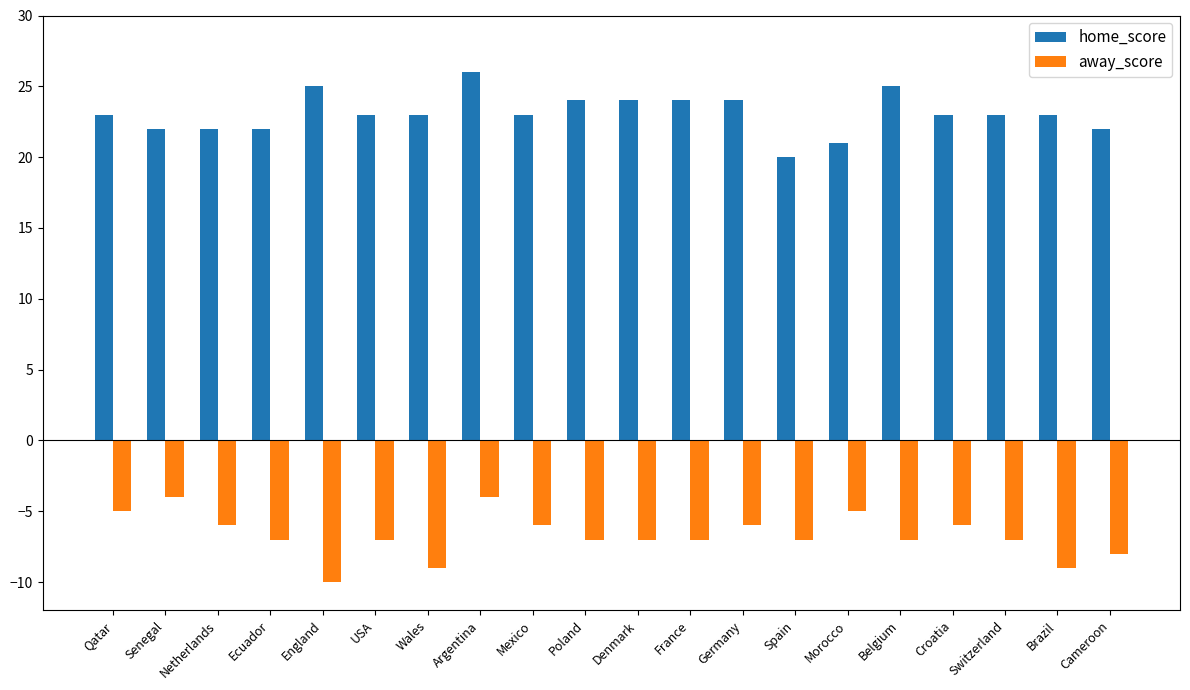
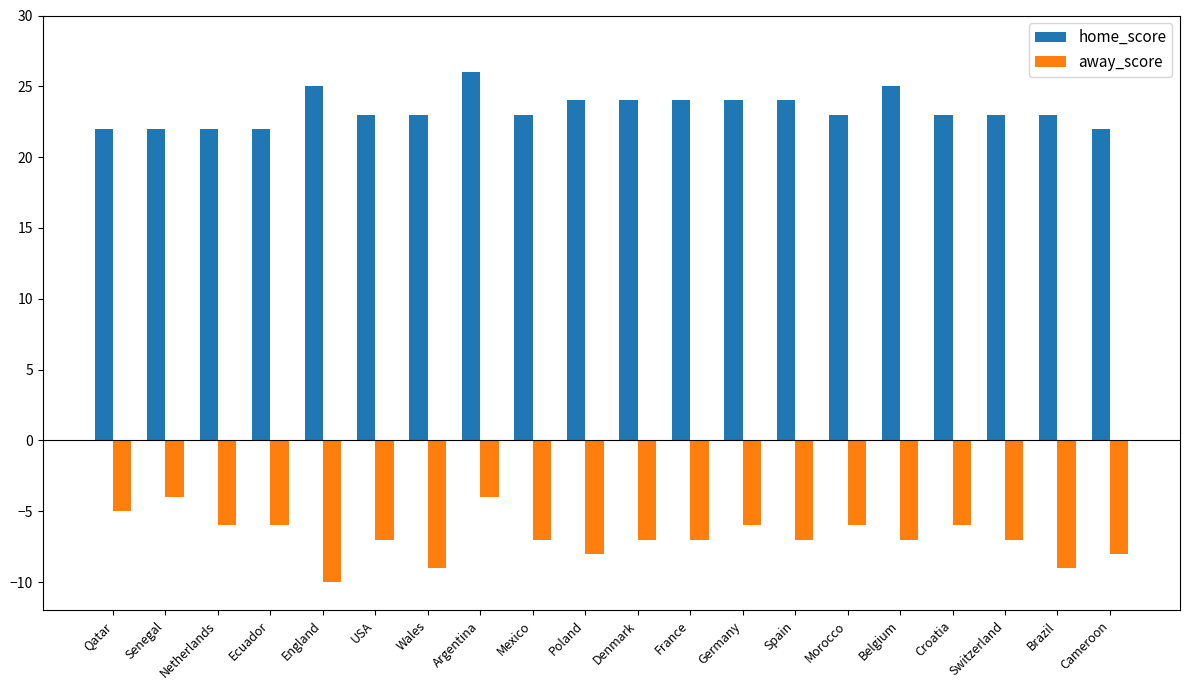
home_score, Qatar: 23 -> 22
away_score, Ecuador: -7 -> -6
away_score, Mexico: -6 -> -7
away_score, Poland: -7 -> -8
home_score, Spain: 20 -> 24
home_score, Morocco: 21 -> 23
away_score, Morocco: -5 -> -6
